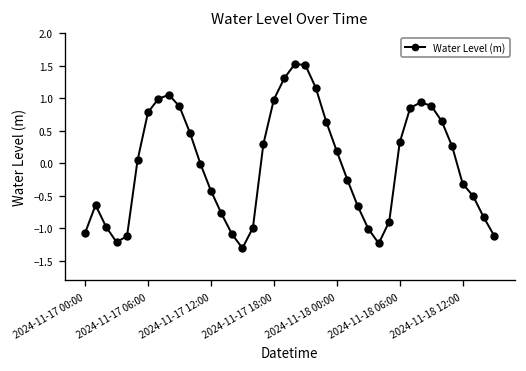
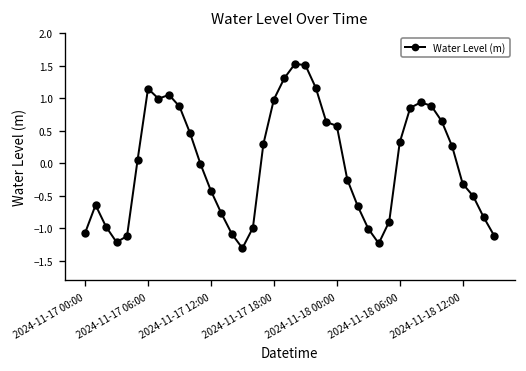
2024-11-17 06:00: 0.8 -> 1.1
2024-11-18 00:00: 0.2 -> 0.6
